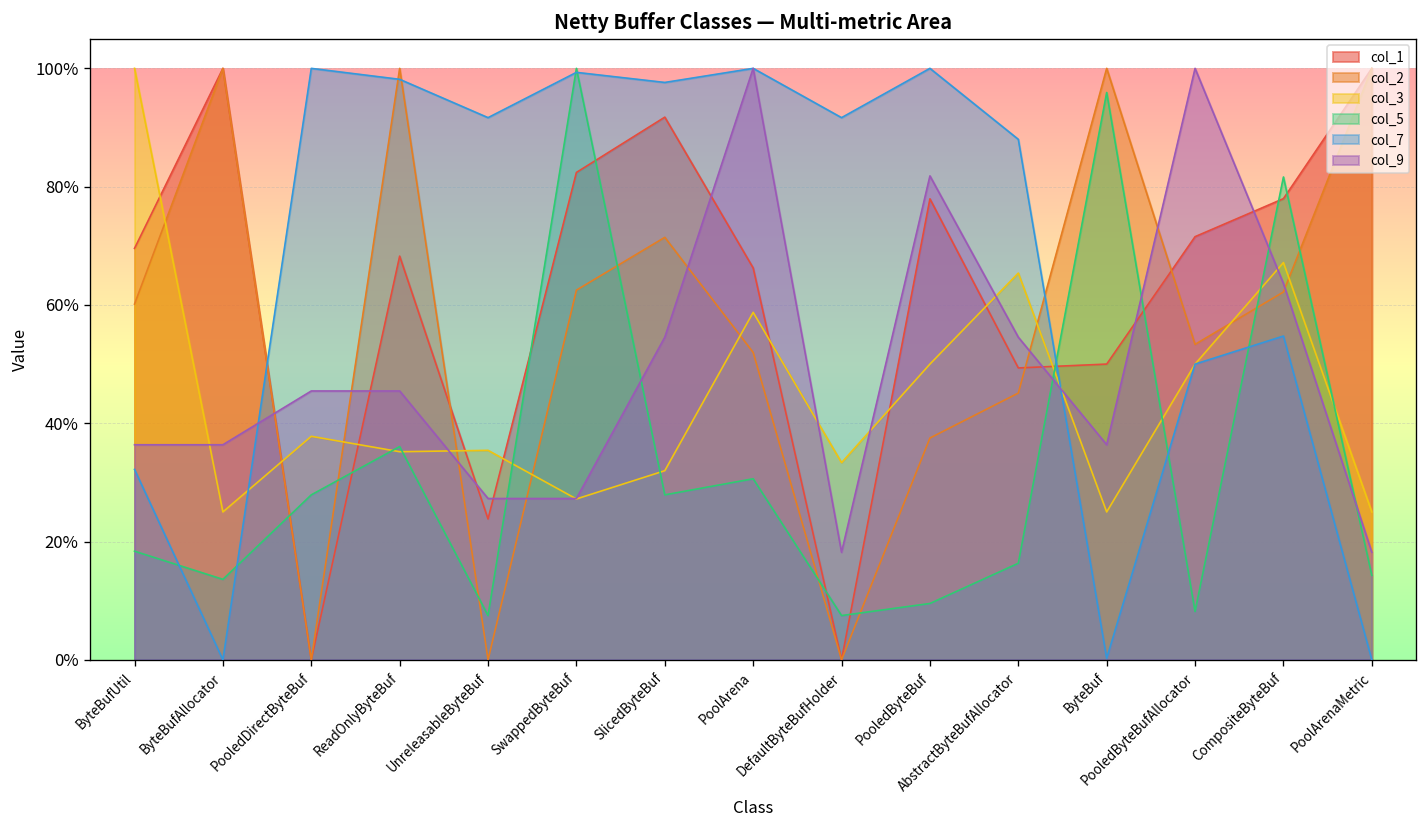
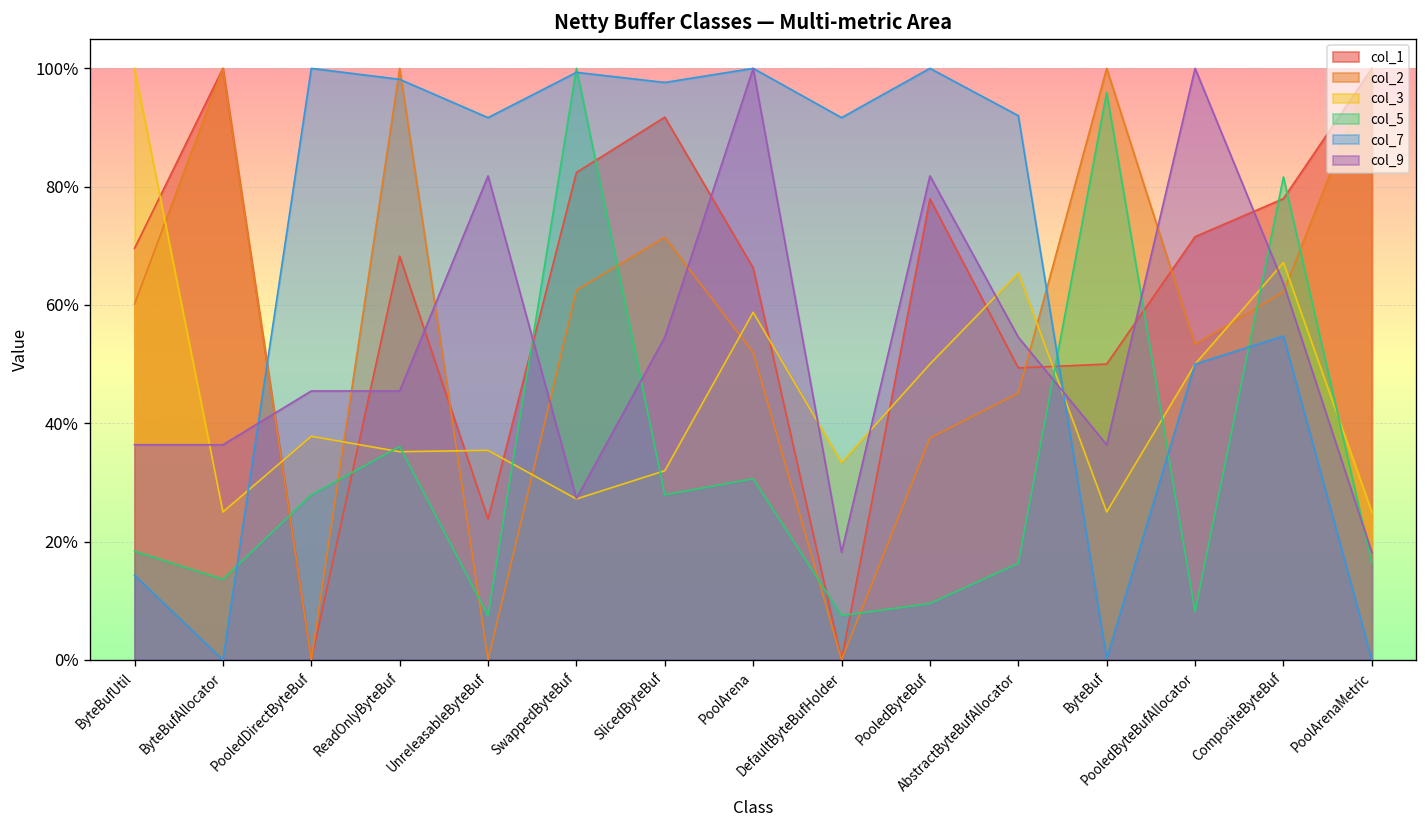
col_7, ByteBufUtil: 32% -> 14%
col_9, UnreleasableByteBuf: 27% -> 82%
col_7, AbstractByteBufAllocator: 88% -> 92%
col_5, PoolArenaMetric: 14% -> 16%
